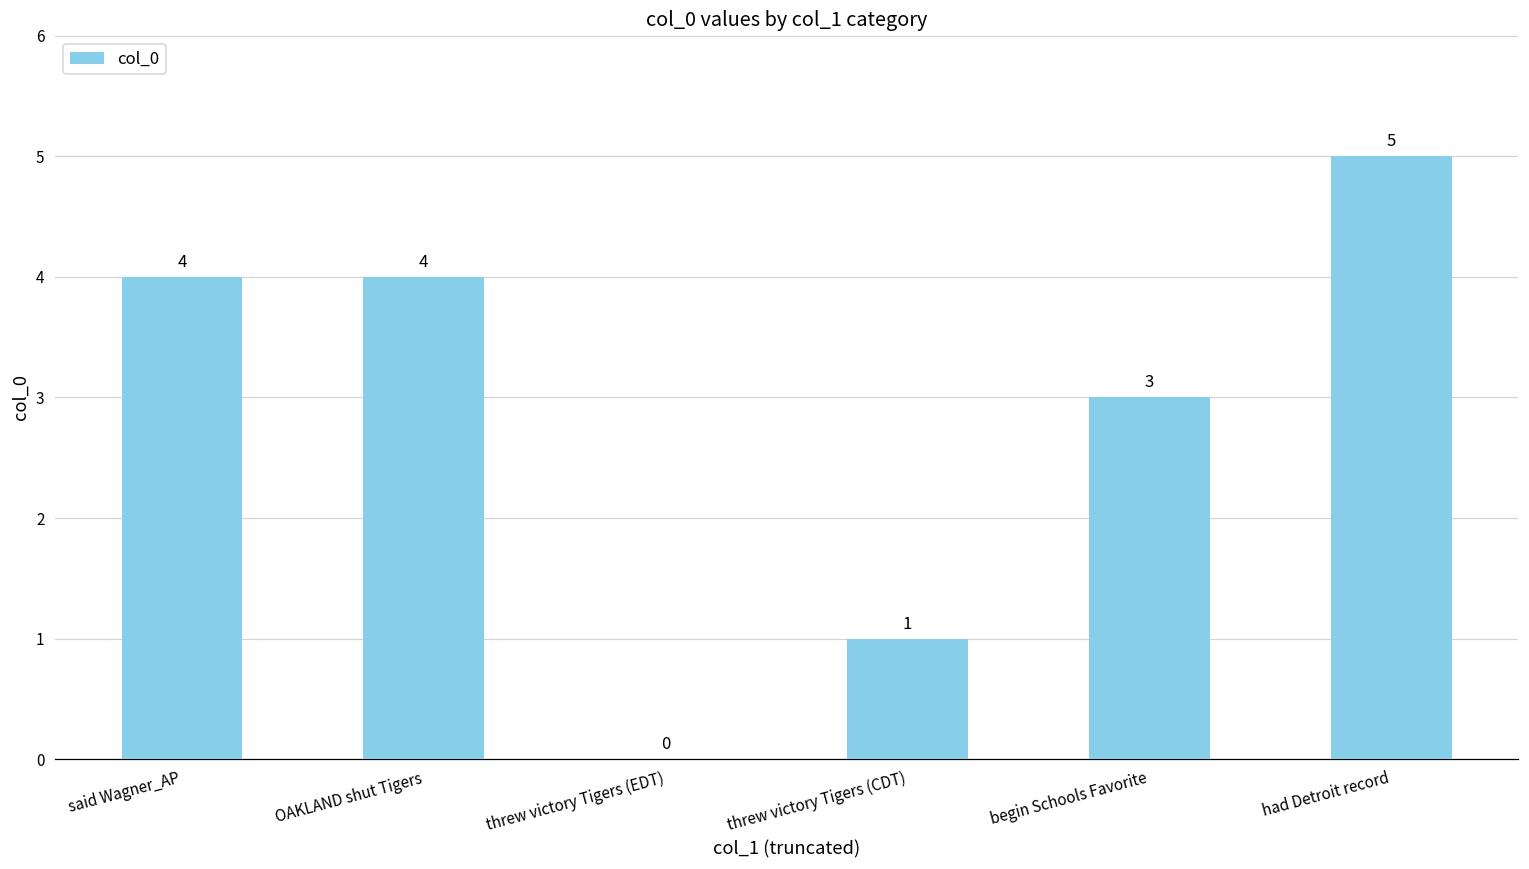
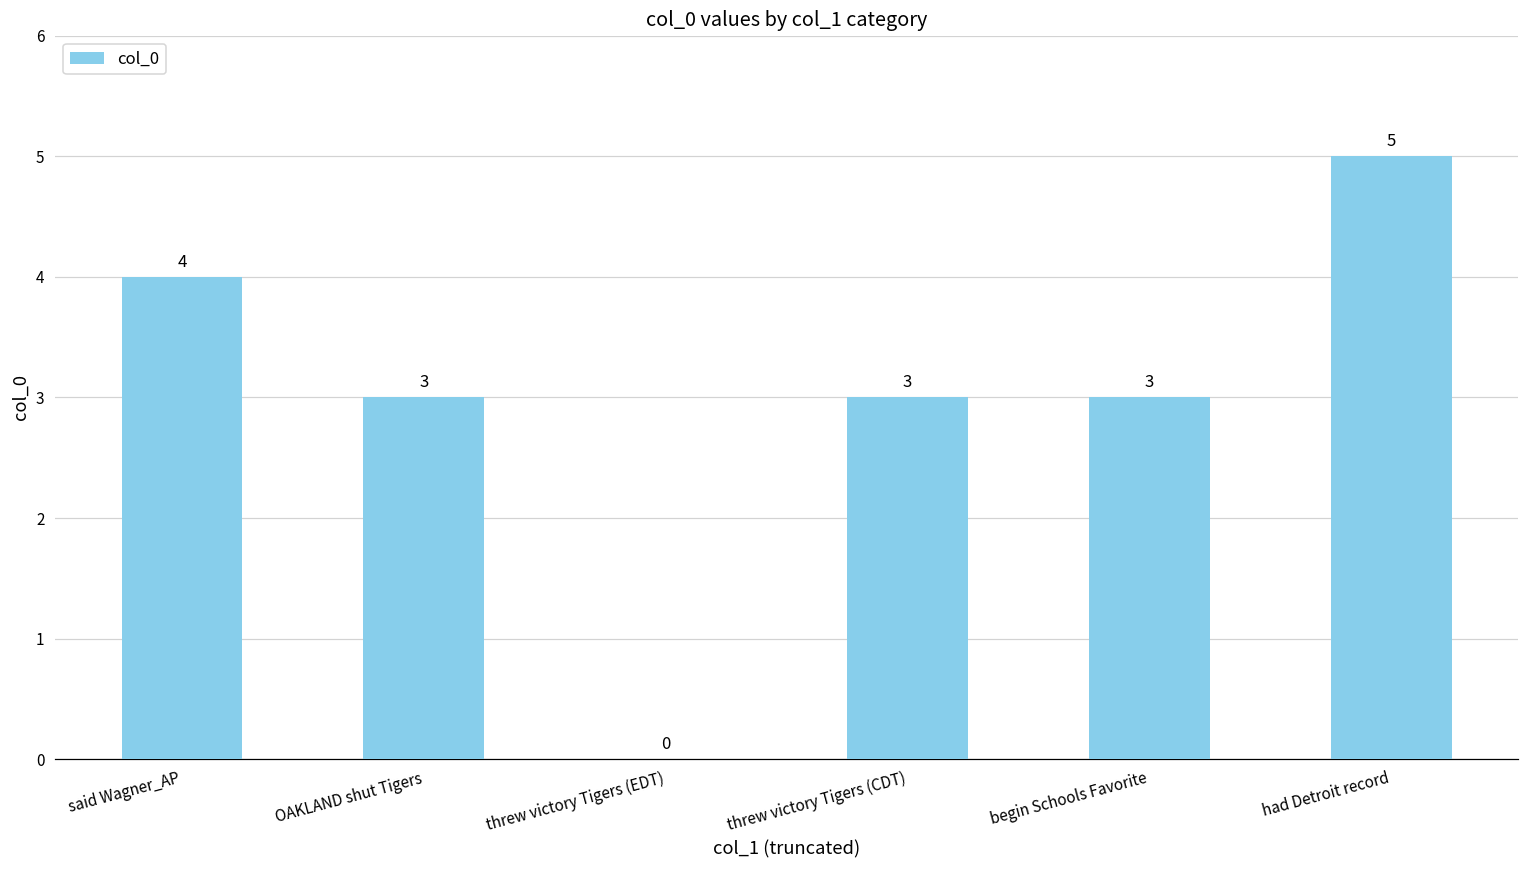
OAKLAND shut Tigers: 4 -> 3
threw victory Tigers (CDT): 1 -> 3
